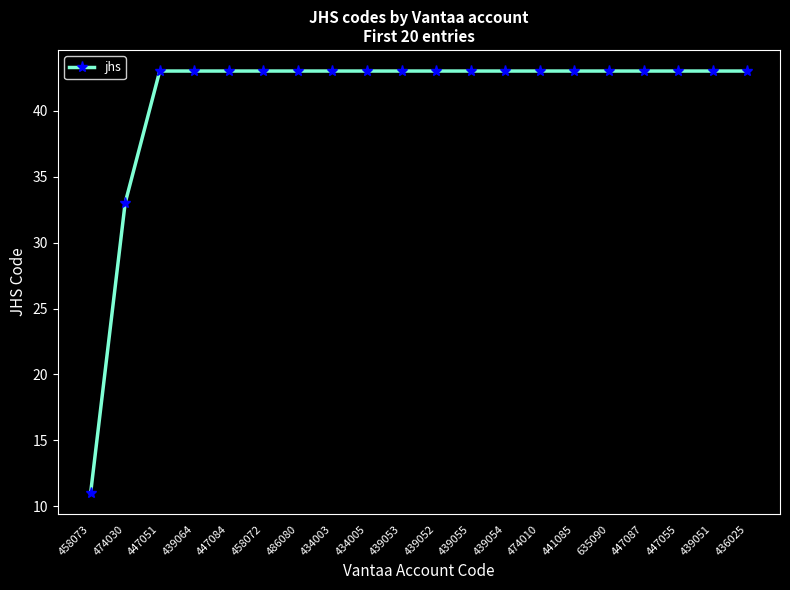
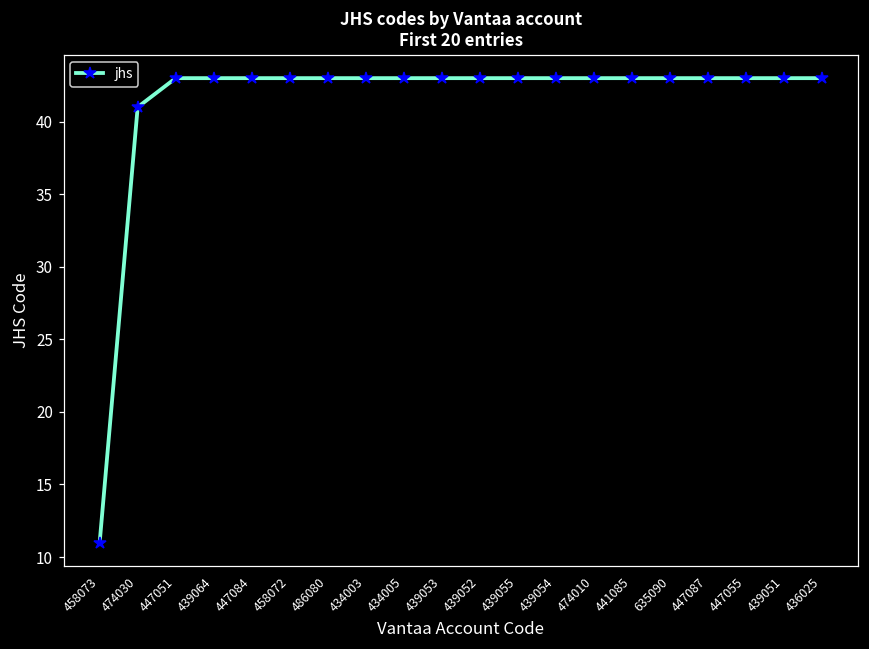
474030: 33 -> 41
